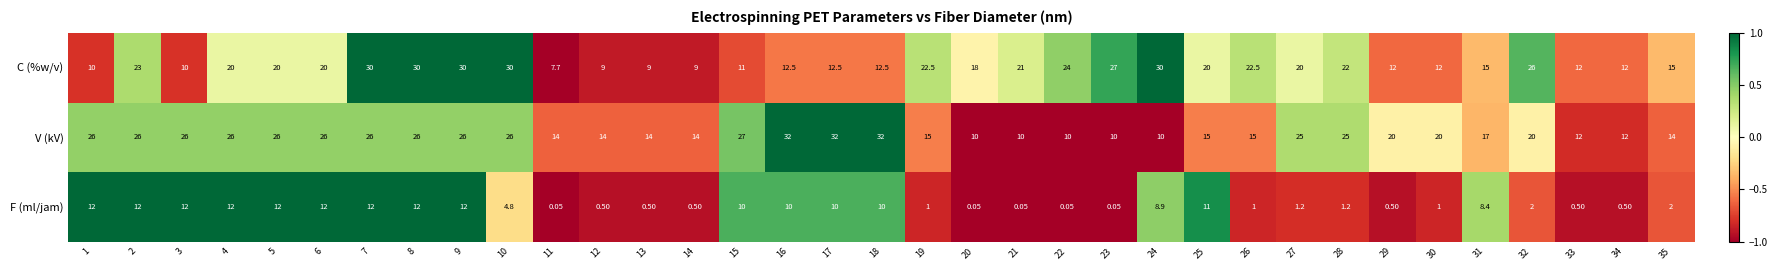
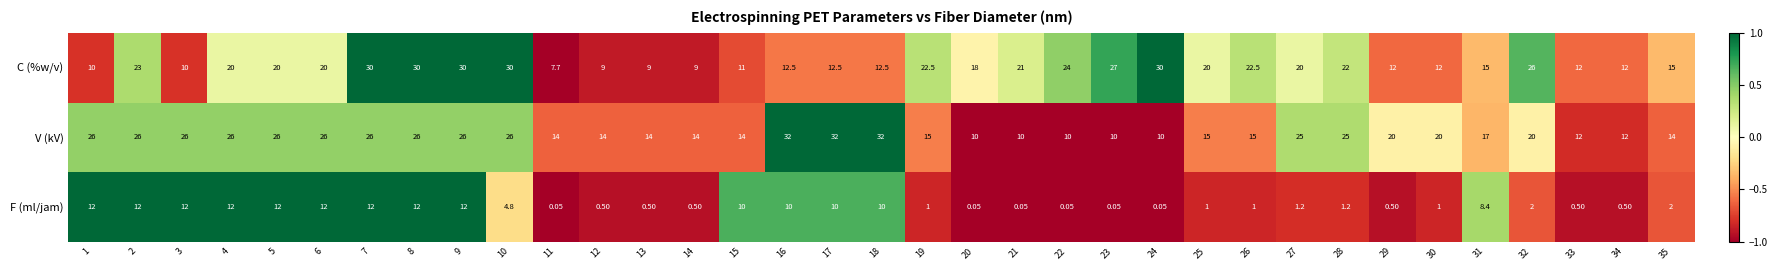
V (kV), 15: 27 -> 14
F (ml/jam), 24: 8.9 -> 0.05
F (ml/jam), 25: 11 -> 1
